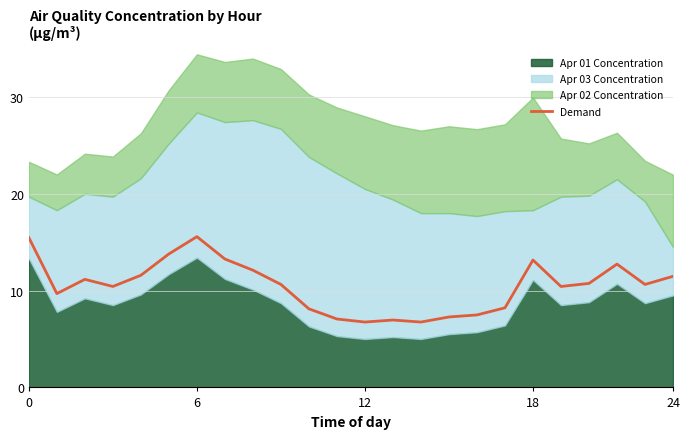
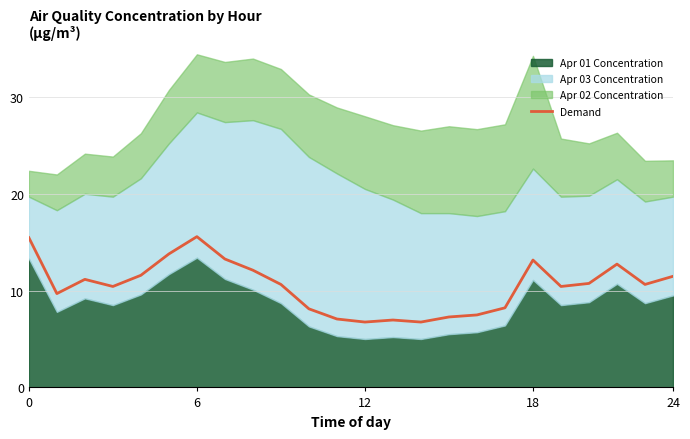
Apr 02 Concentration, 0: 4 -> 3
Apr 03 Concentration, 18: 7 -> 12
Apr 03 Concentration, 24: 5 -> 10
Apr 02 Concentration, 24: 7 -> 4
